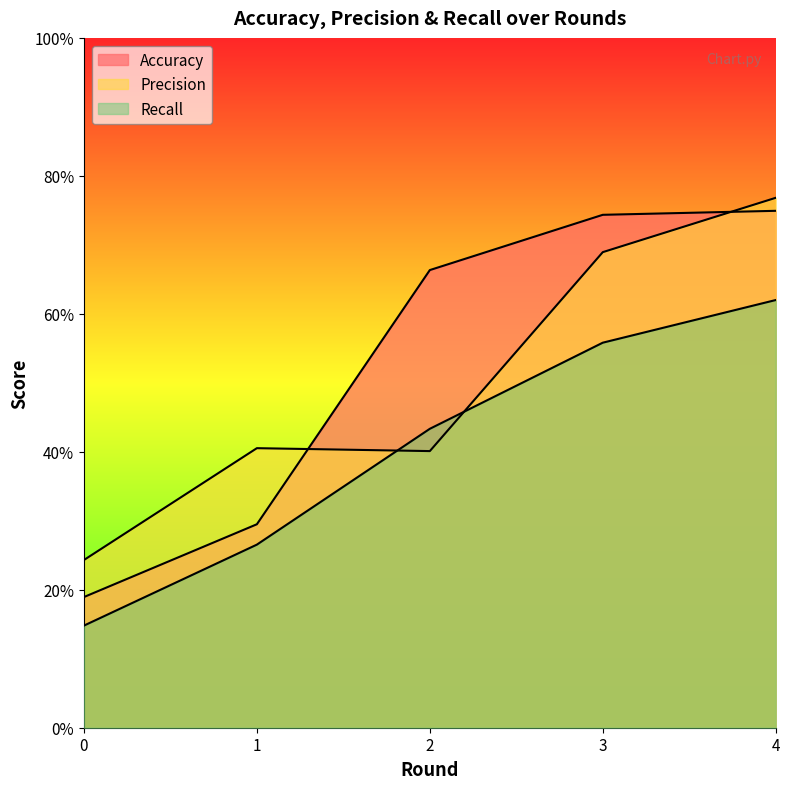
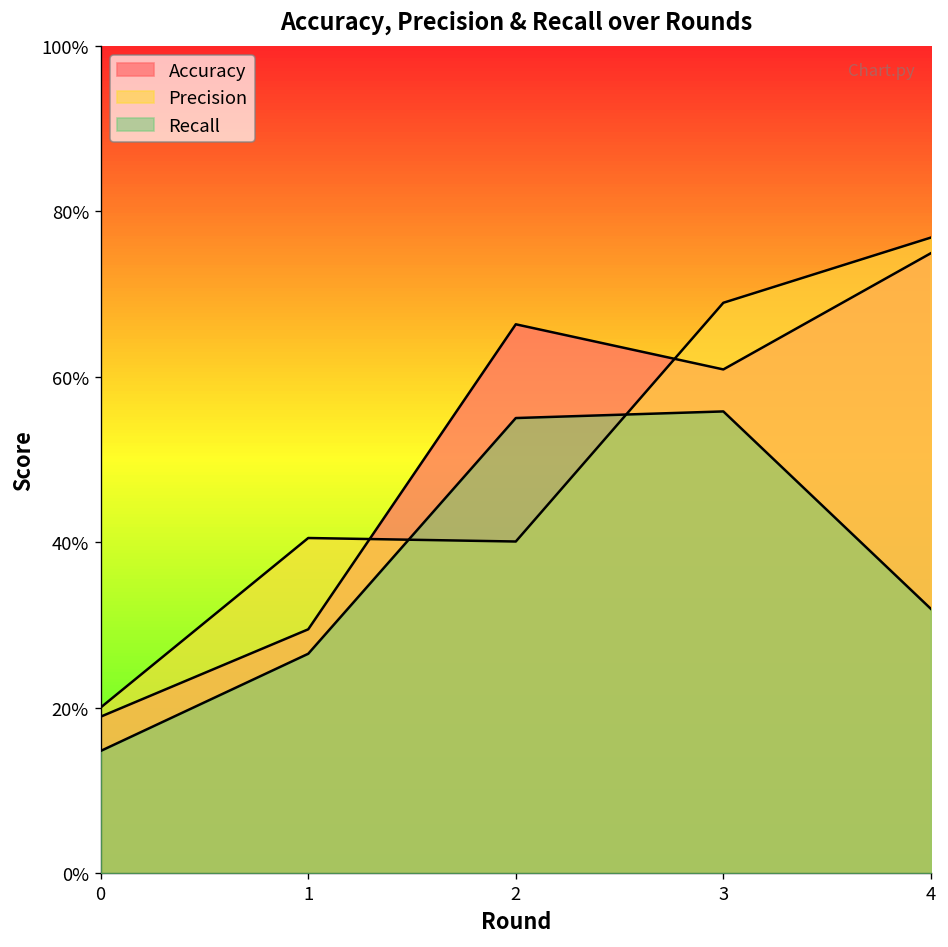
Precision, 0: 24% -> 20%
Recall, 2: 43% -> 55%
Accuracy, 3: 74% -> 61%
Recall, 4: 62% -> 32%
